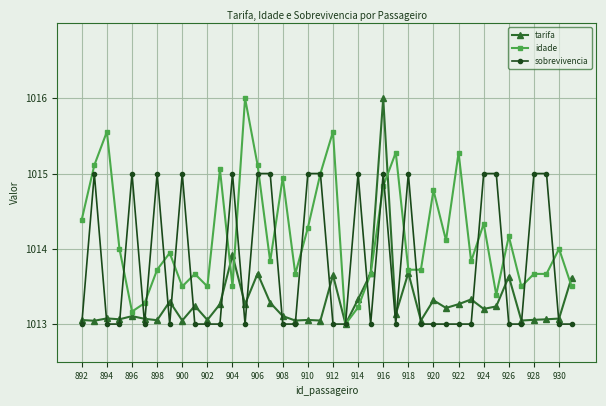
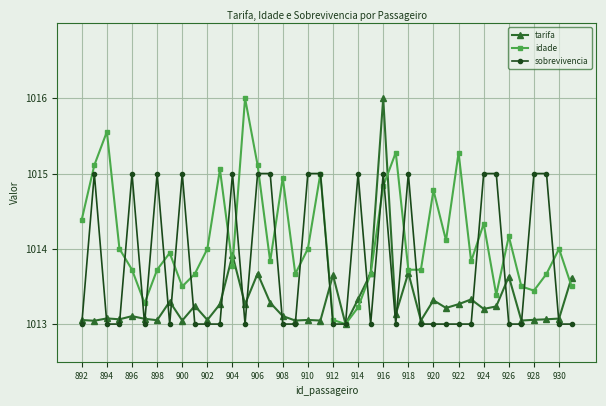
idade, 896: 1013.2 -> 1013.7
idade, 902: 1013.5 -> 1014.0
idade, 904: 1013.5 -> 1013.8
idade, 910: 1014.3 -> 1014.0
idade, 912: 1015.6 -> 1013.1
idade, 928: 1013.7 -> 1013.4
